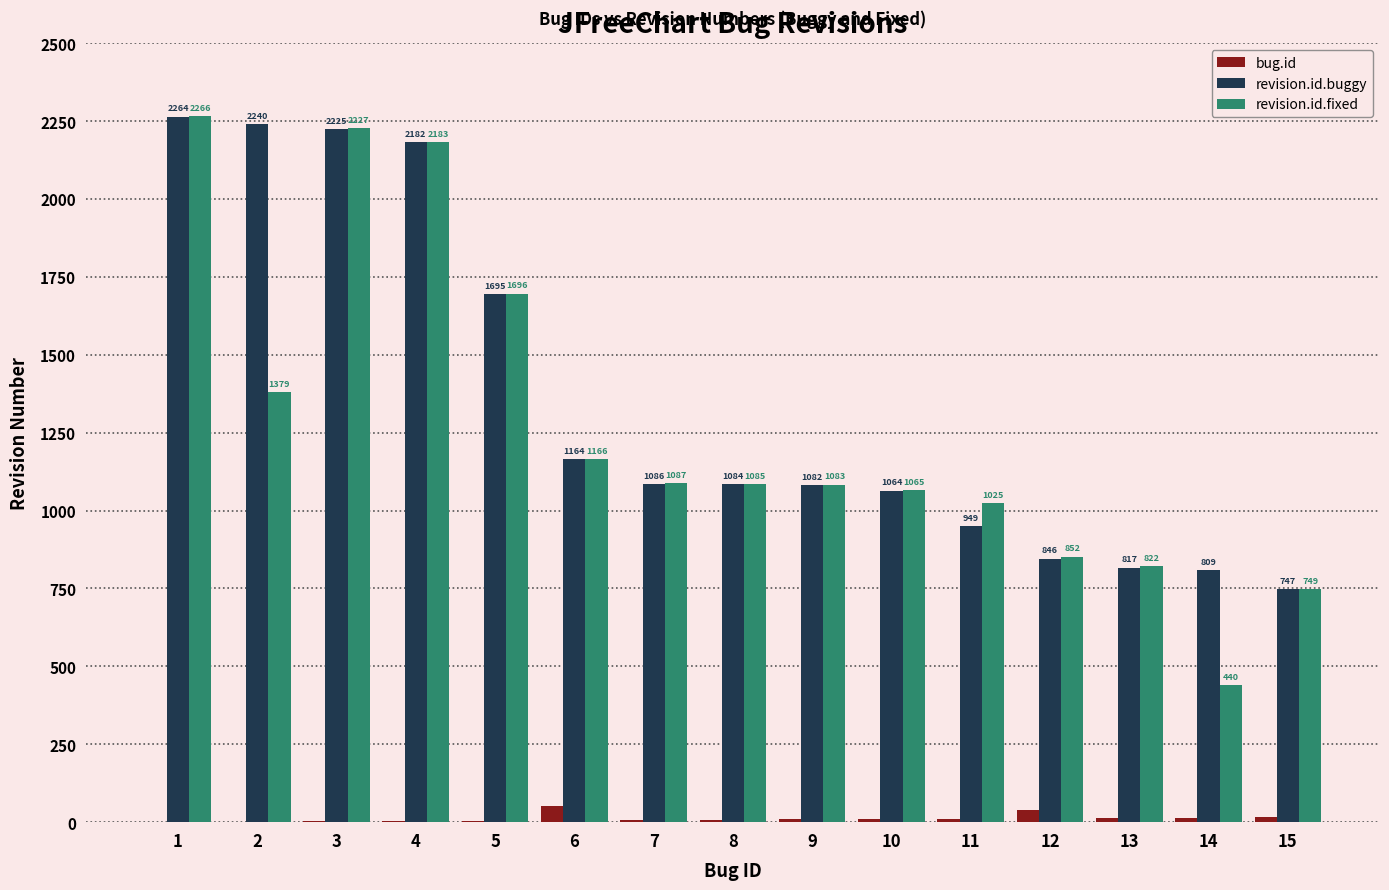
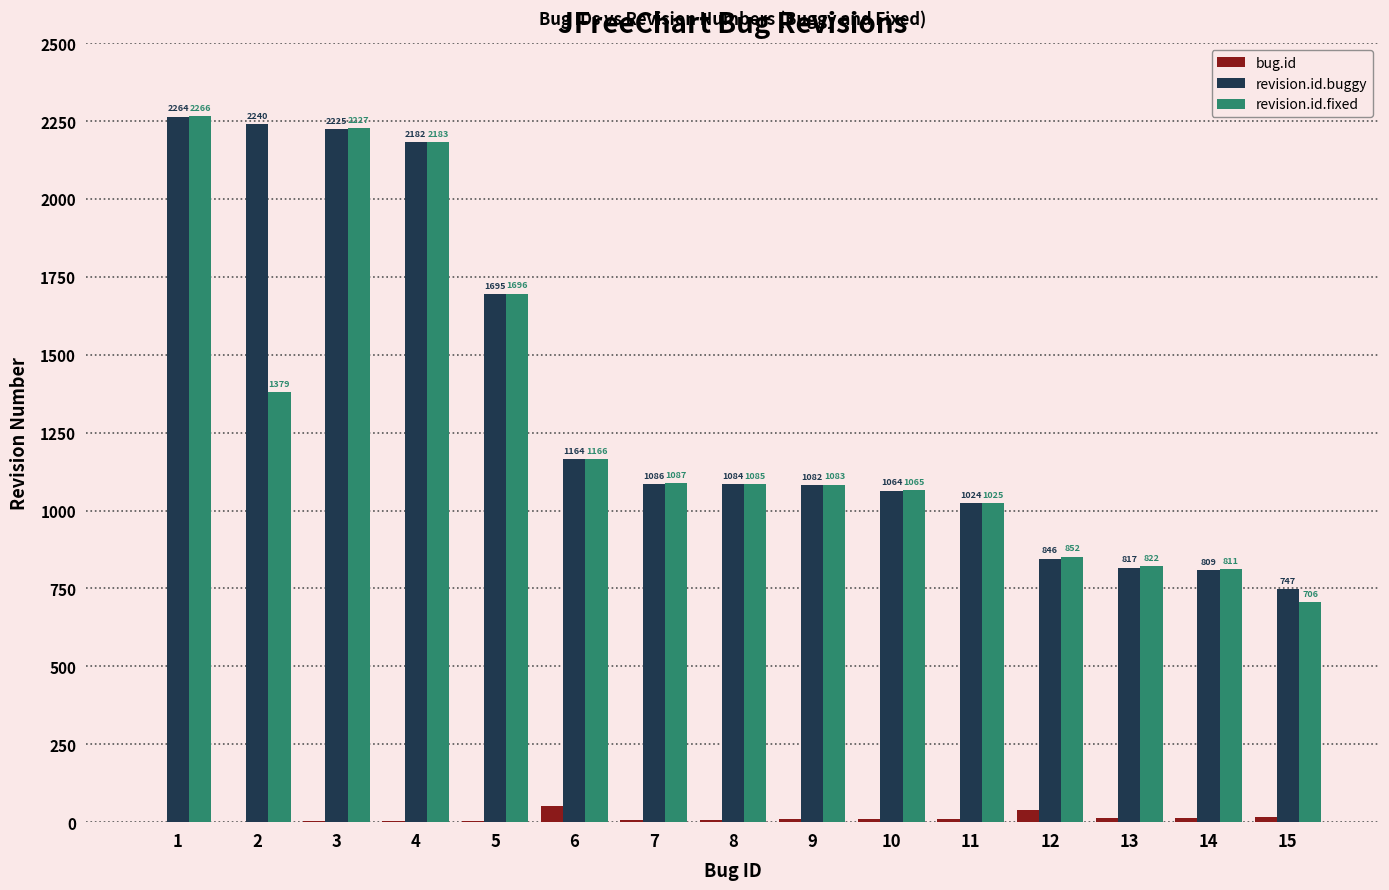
revision.id.buggy, 11: 949 -> 1024
revision.id.fixed, 14: 440 -> 811
revision.id.fixed, 15: 749 -> 706
